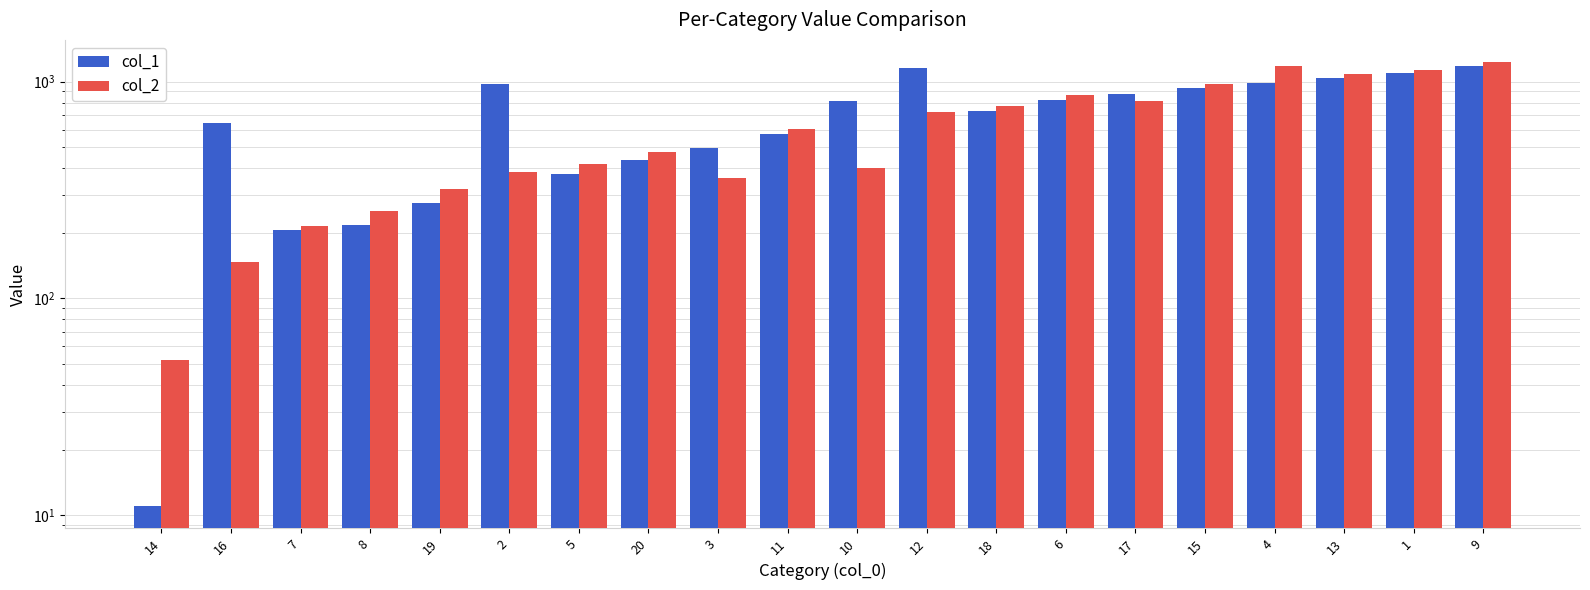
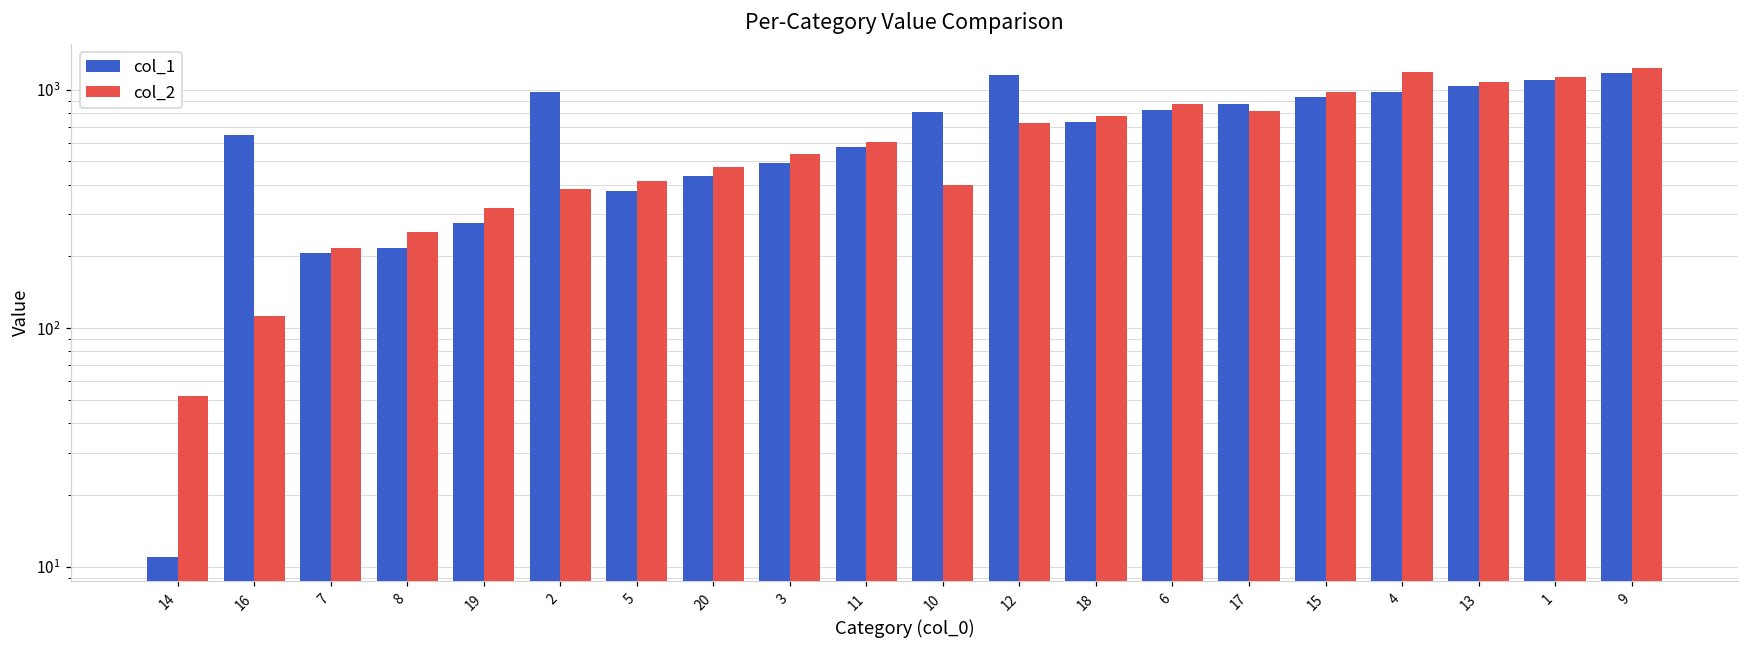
col_2, 16: 150 -> 110
col_2, 3: 360 -> 540
